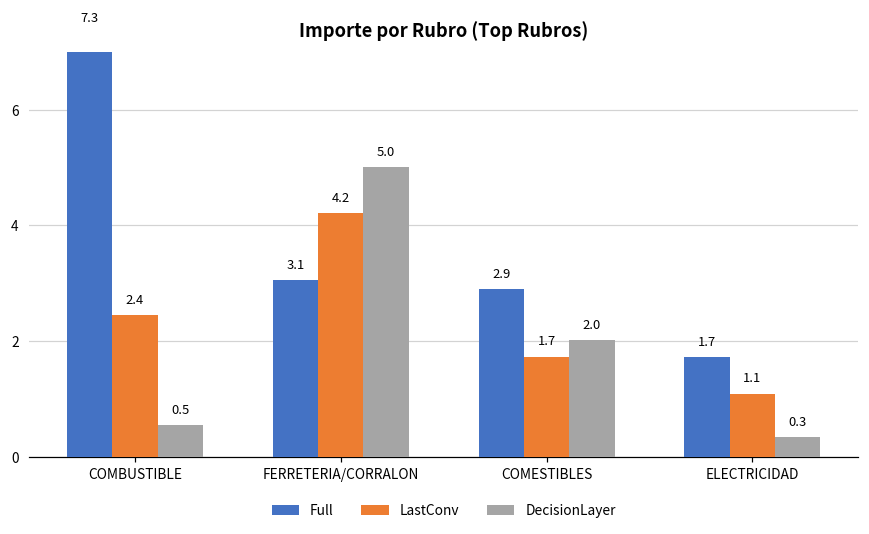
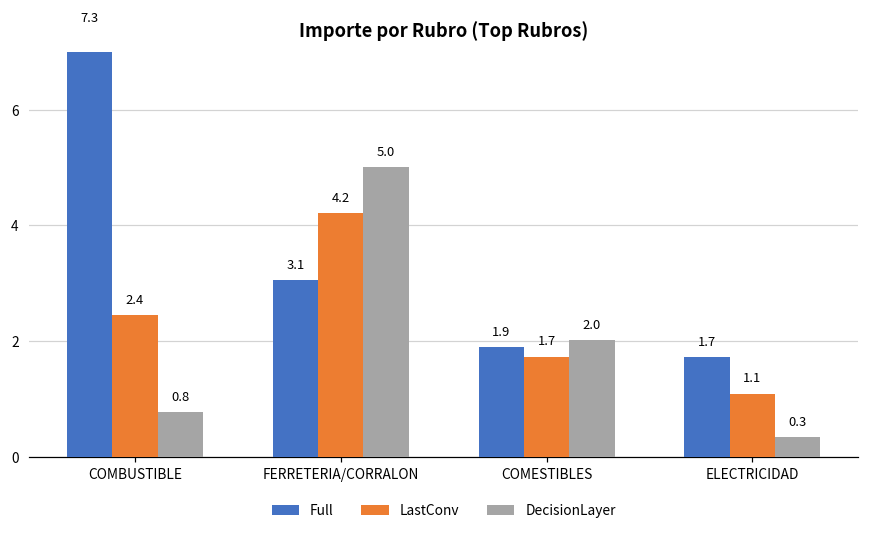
DecisionLayer, COMBUSTIBLE: 0.5 -> 0.8
Full, COMESTIBLES: 2.9 -> 1.9
